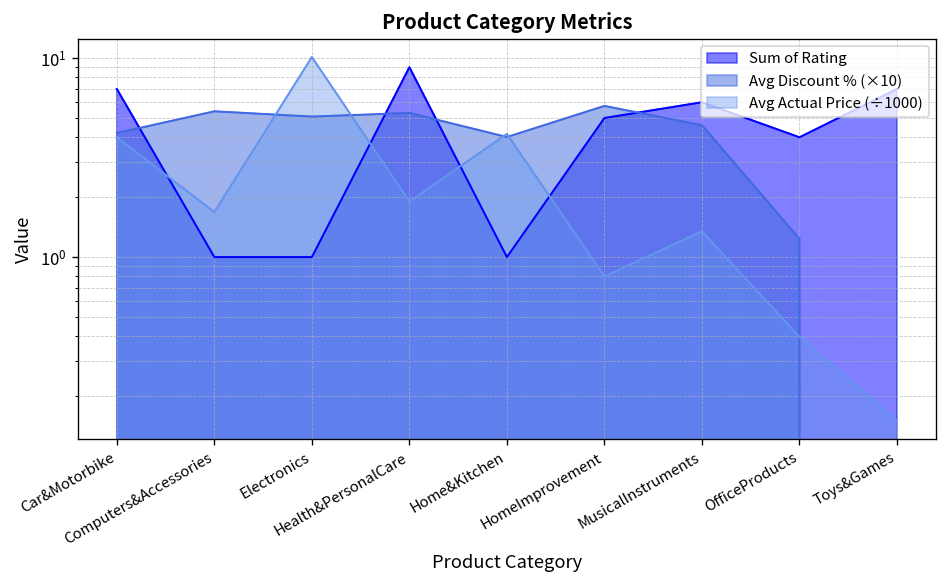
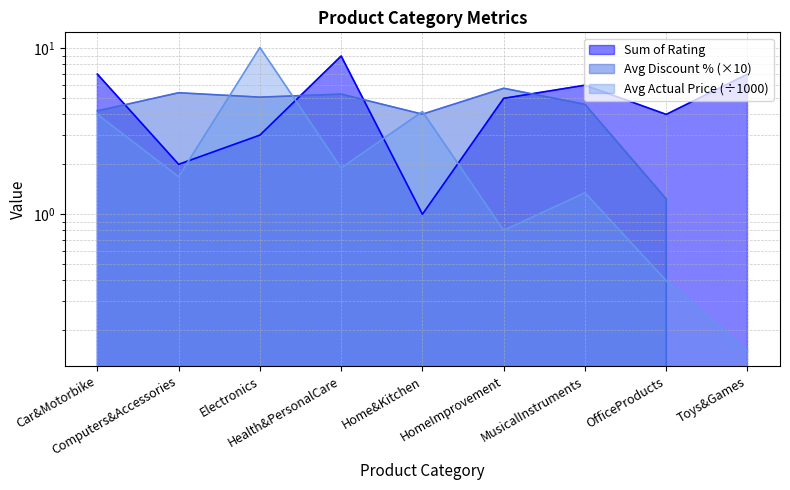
Sum of Rating, Computers&Accessories: 1 -> 2
Sum of Rating, Electronics: 1 -> 3
